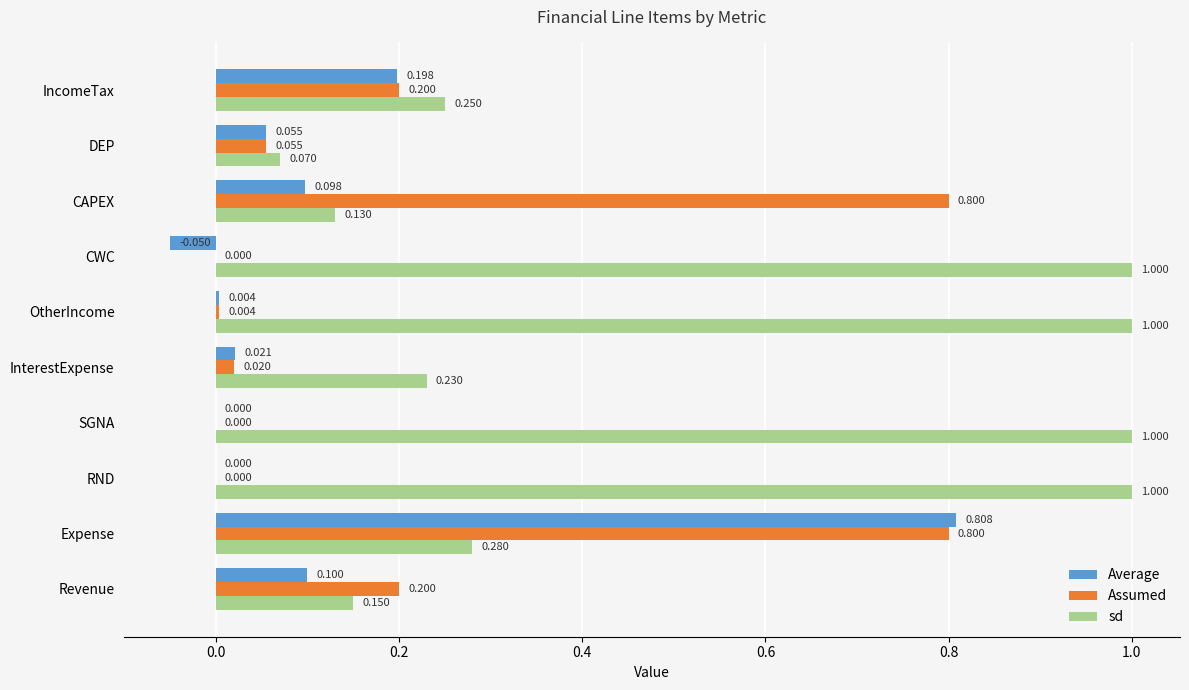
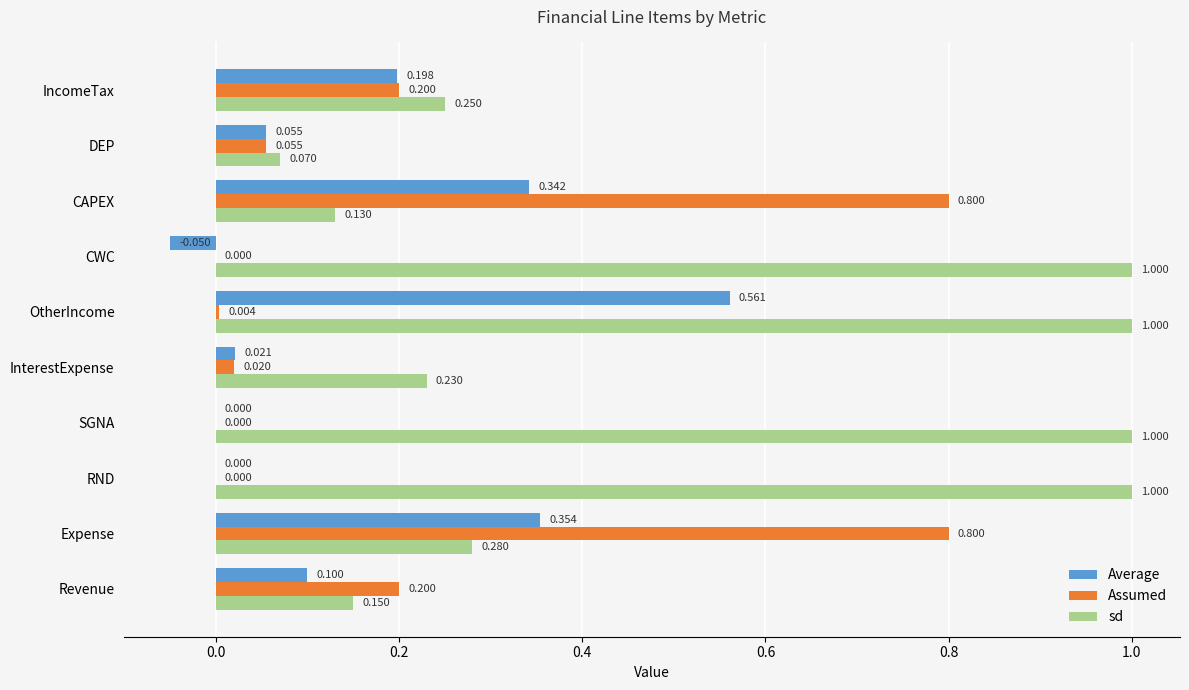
Average, CAPEX: 0.098 -> 0.342
Average, OtherIncome: 0.004 -> 0.561
Average, Expense: 0.808 -> 0.354
